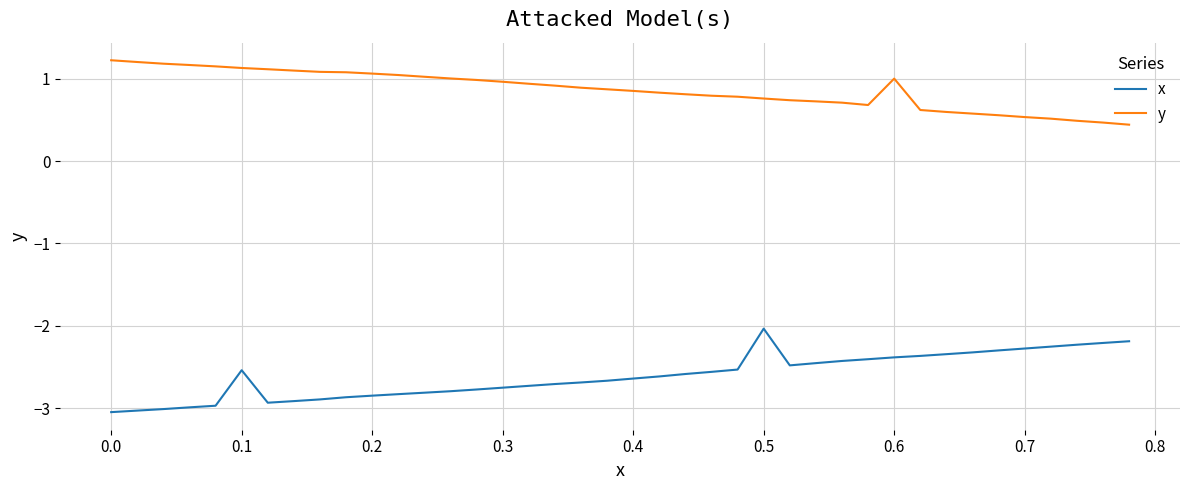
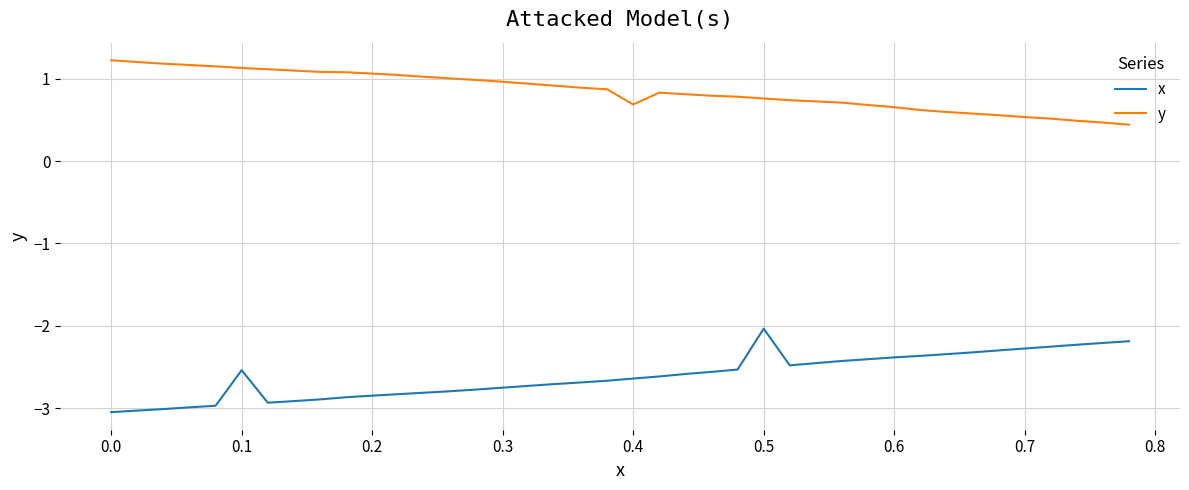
y, 0.4: 0.9 -> 0.7
y, 0.6: 1.0 -> 0.7
